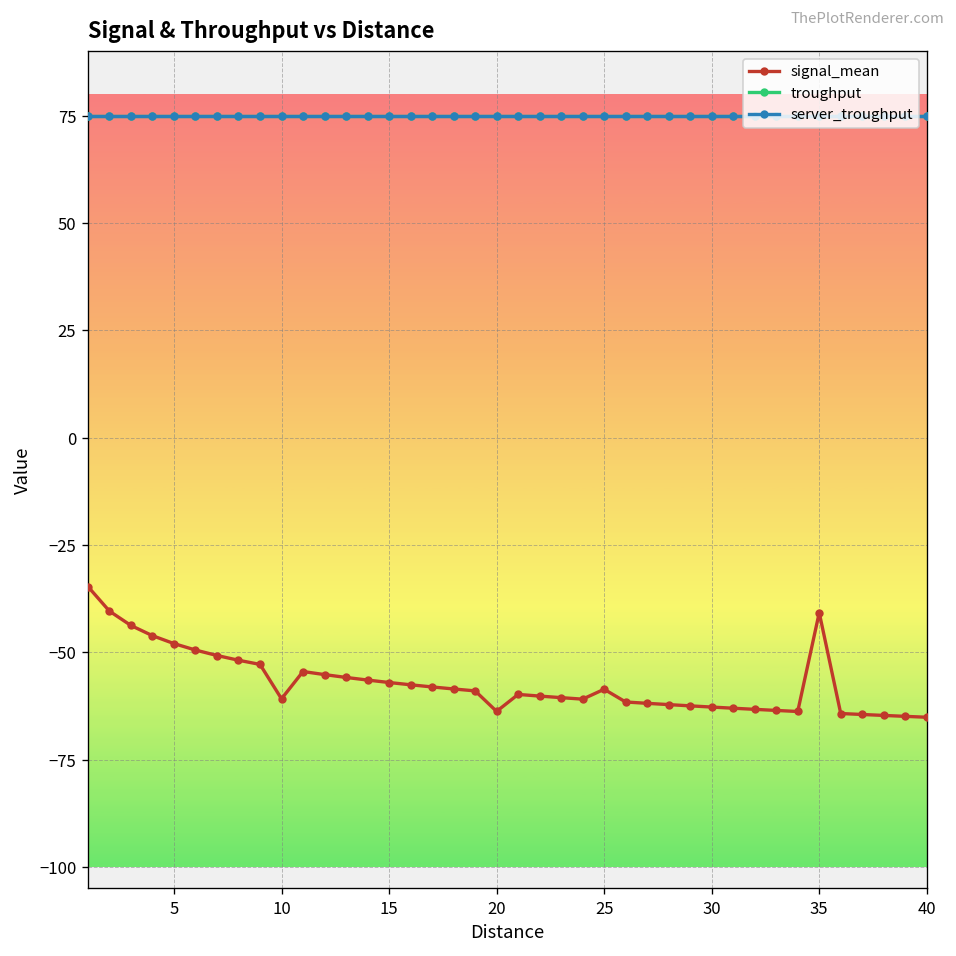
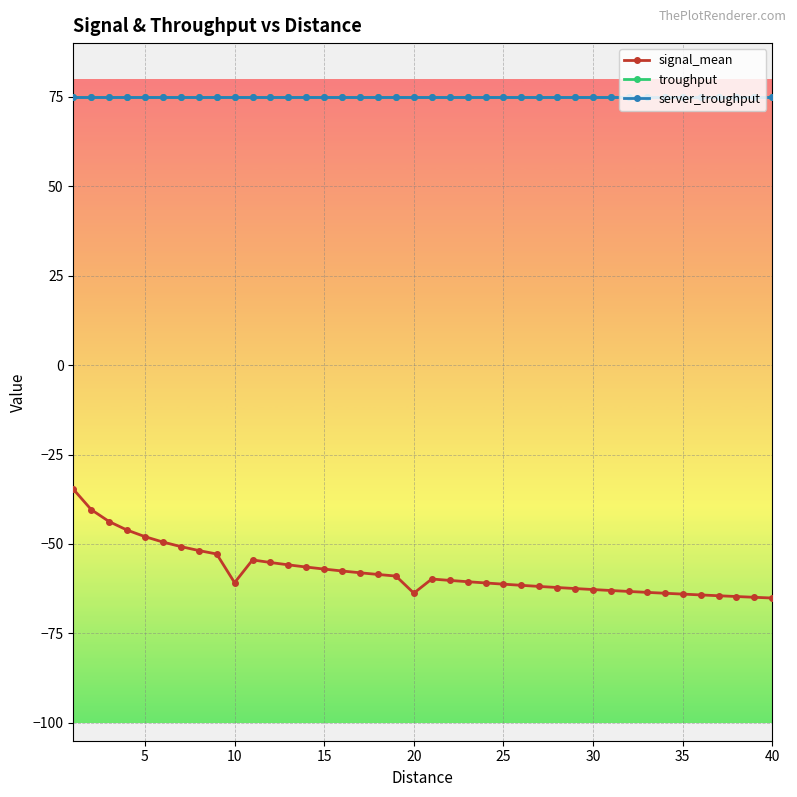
signal_mean, 25: -59 -> -61
signal_mean, 35: -41 -> -64
